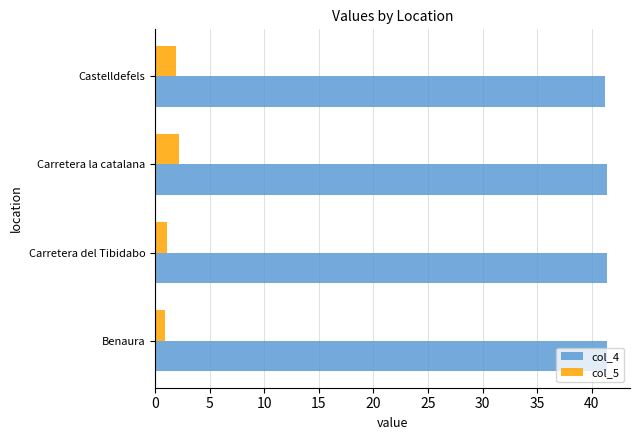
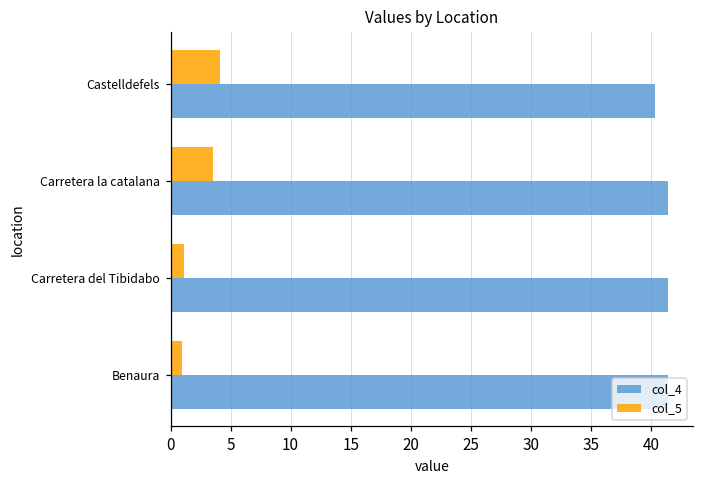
col_5, Castelldefels: 2.0 -> 4.1
col_4, Castelldefels: 41.3 -> 40.4
col_5, Carretera la catalana: 2.2 -> 3.5
